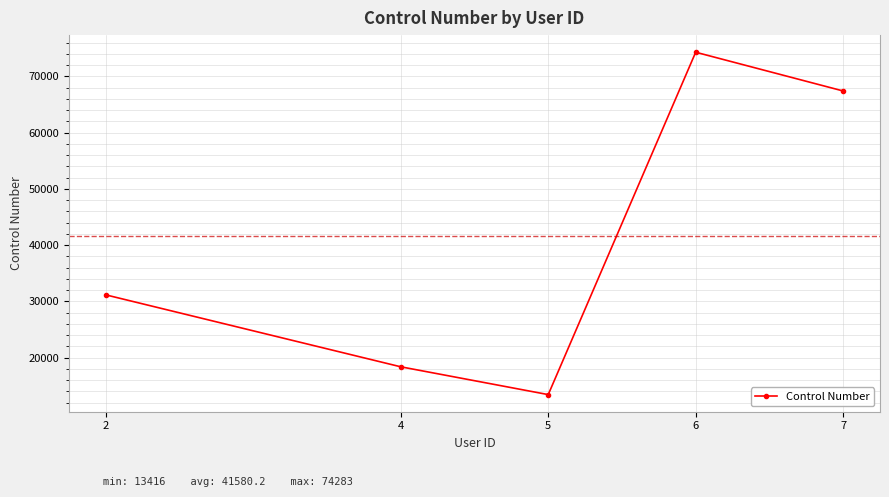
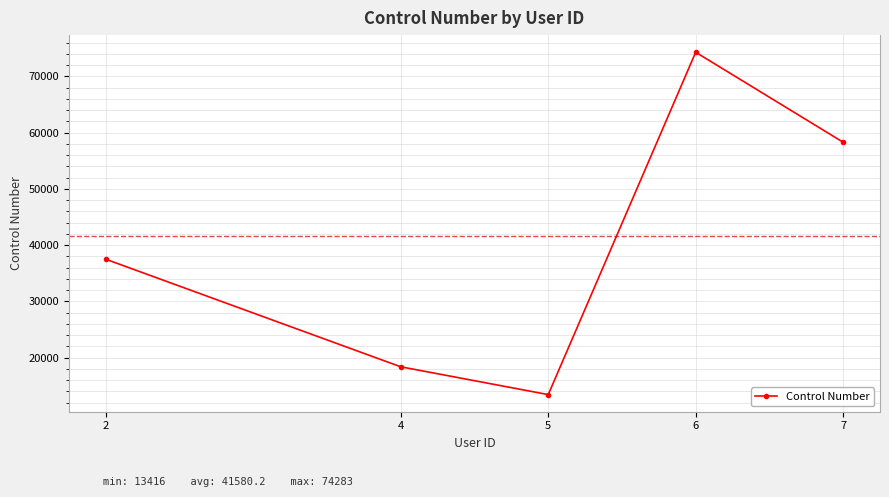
2: 31000 -> 37000
7: 67000 -> 58000
